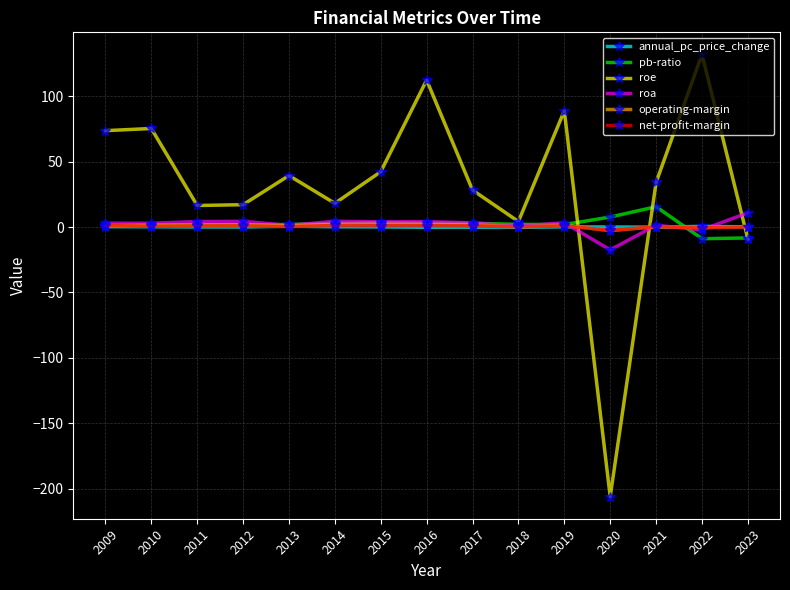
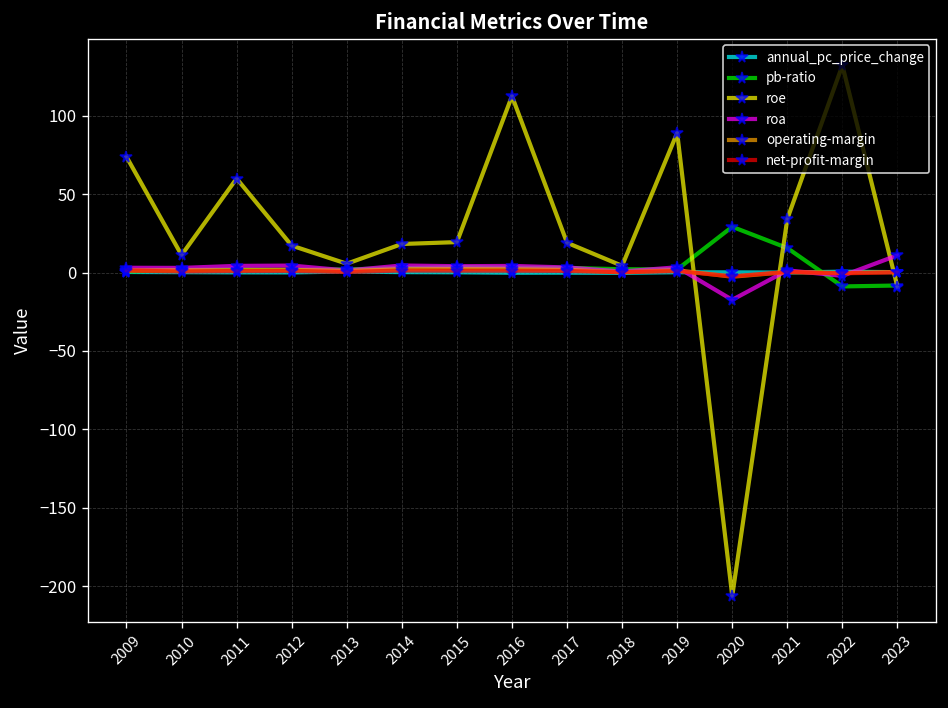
roe, 2010: 75 -> 11
roe, 2011: 17 -> 60
roe, 2013: 39 -> 6
roe, 2015: 42 -> 19
roe, 2017: 28 -> 19
pb-ratio, 2020: 8 -> 29
